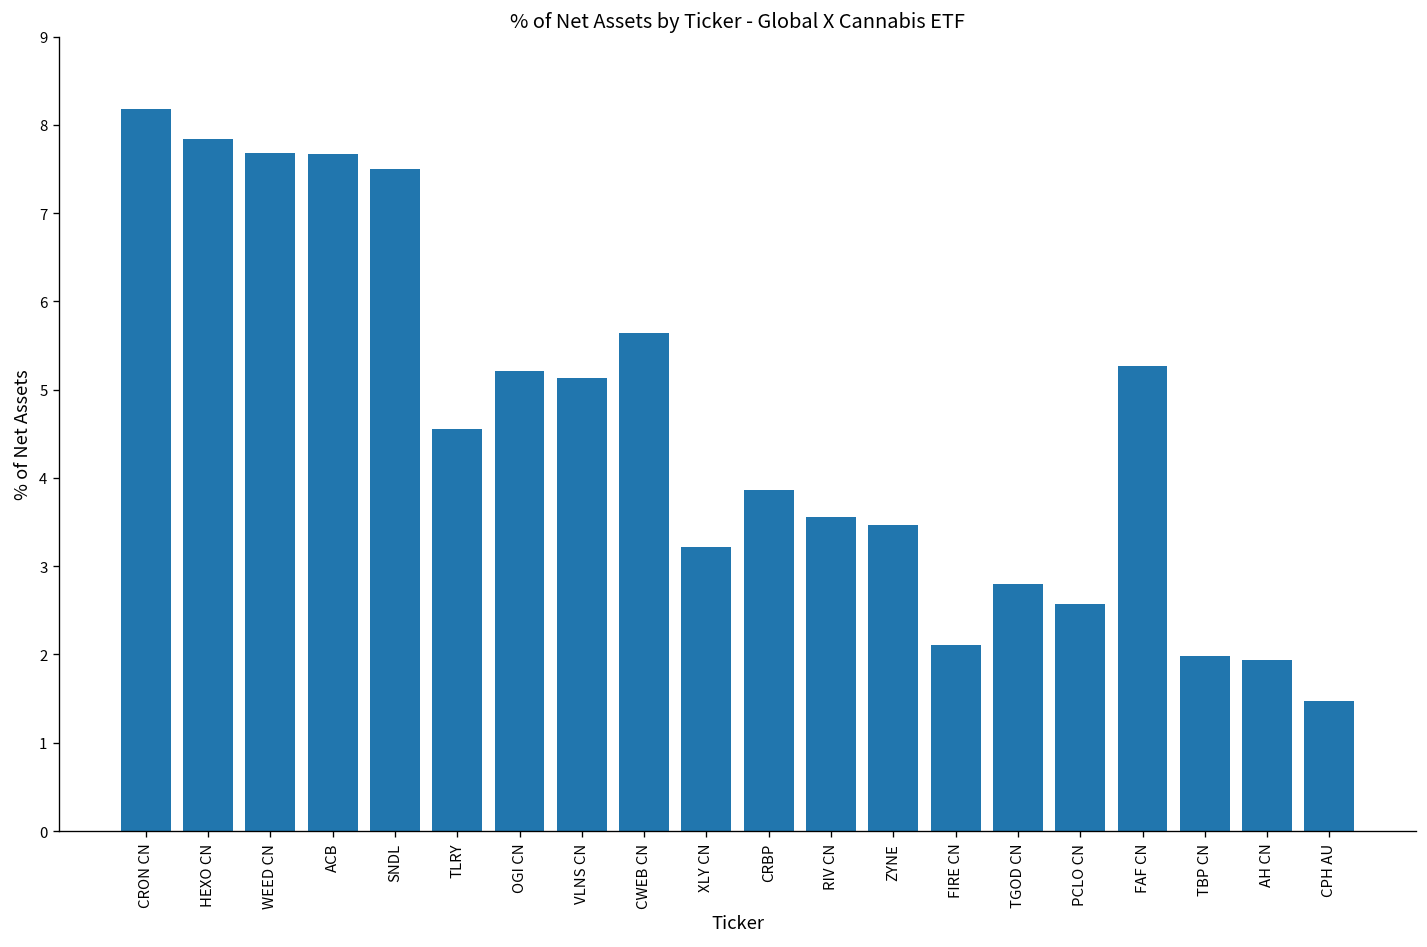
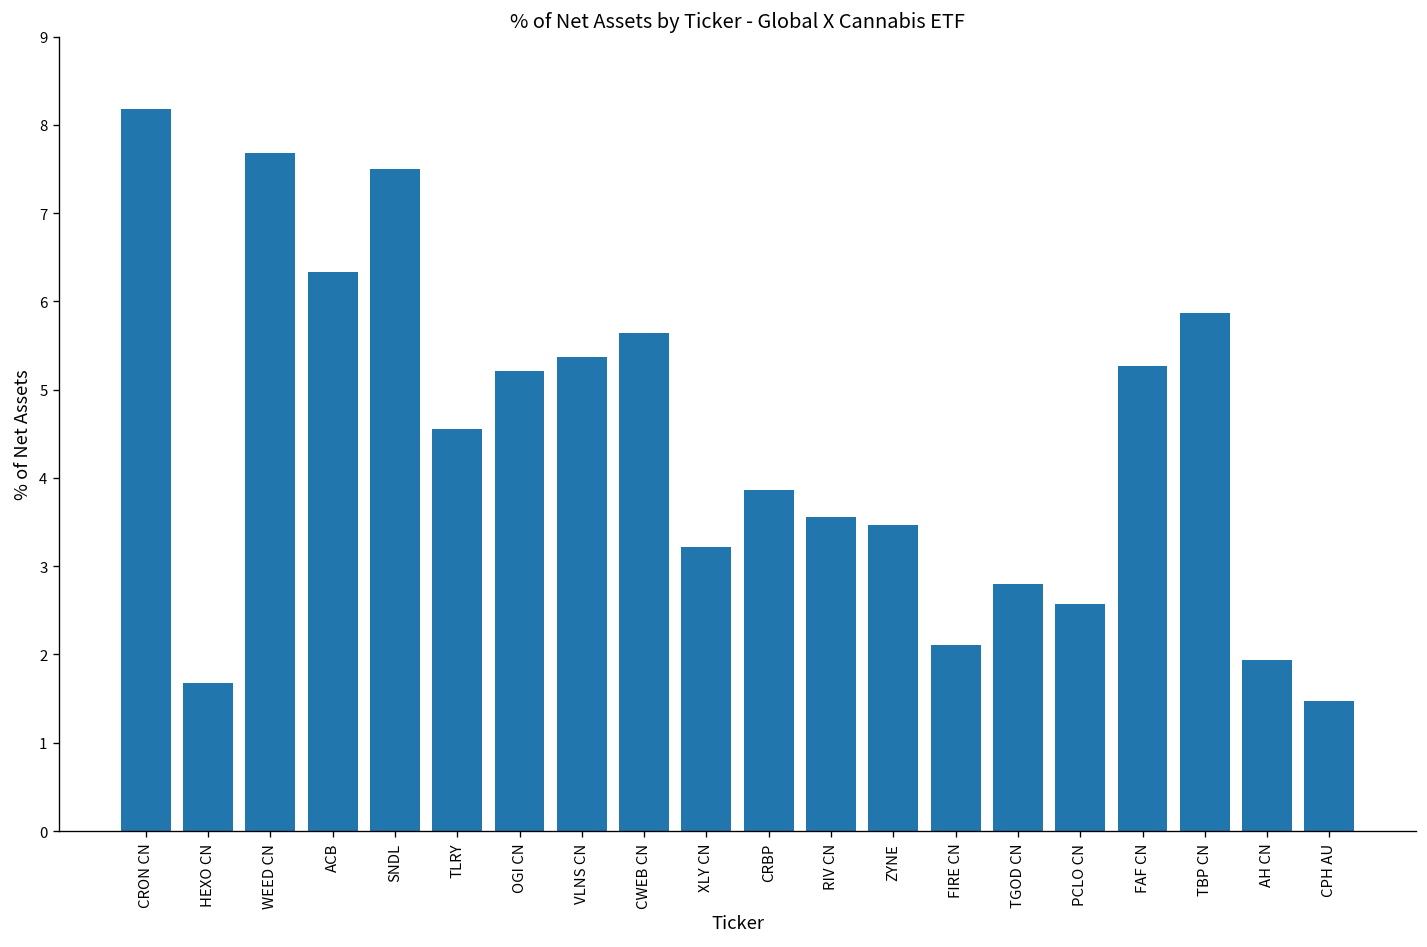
HEXO CN: 7.8 -> 1.7
ACB: 7.7 -> 6.3
VLNS CN: 5.1 -> 5.4
TBP CN: 2.0 -> 5.9
